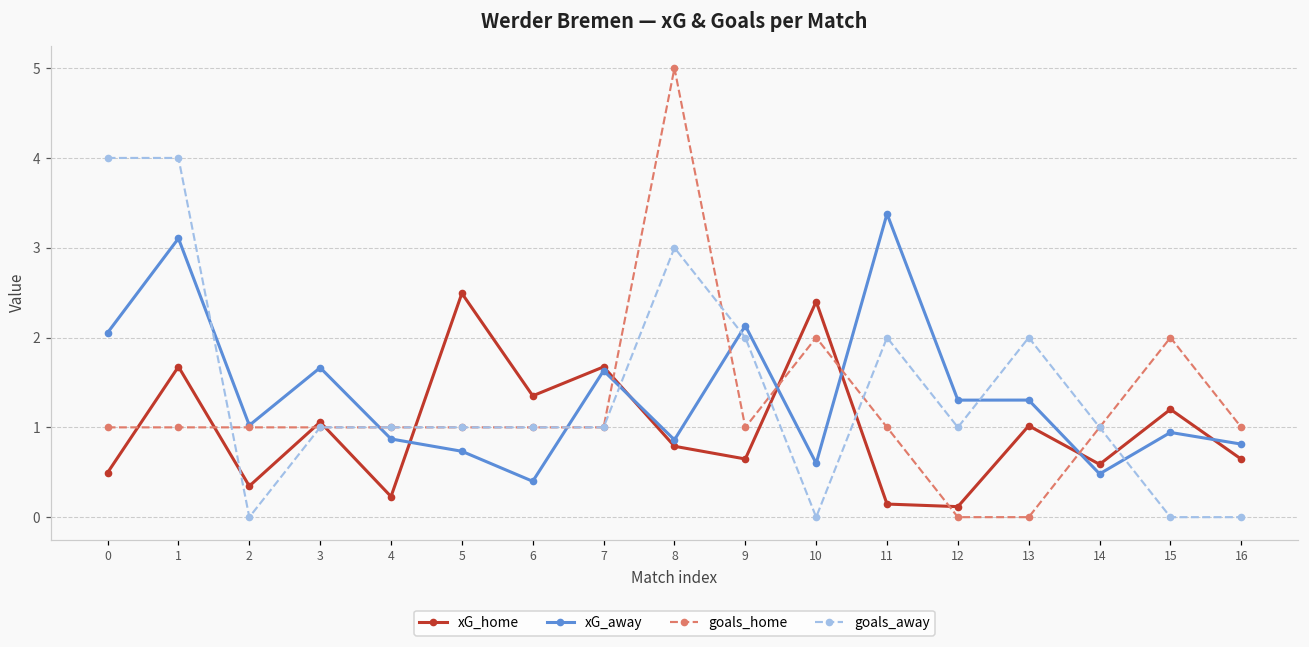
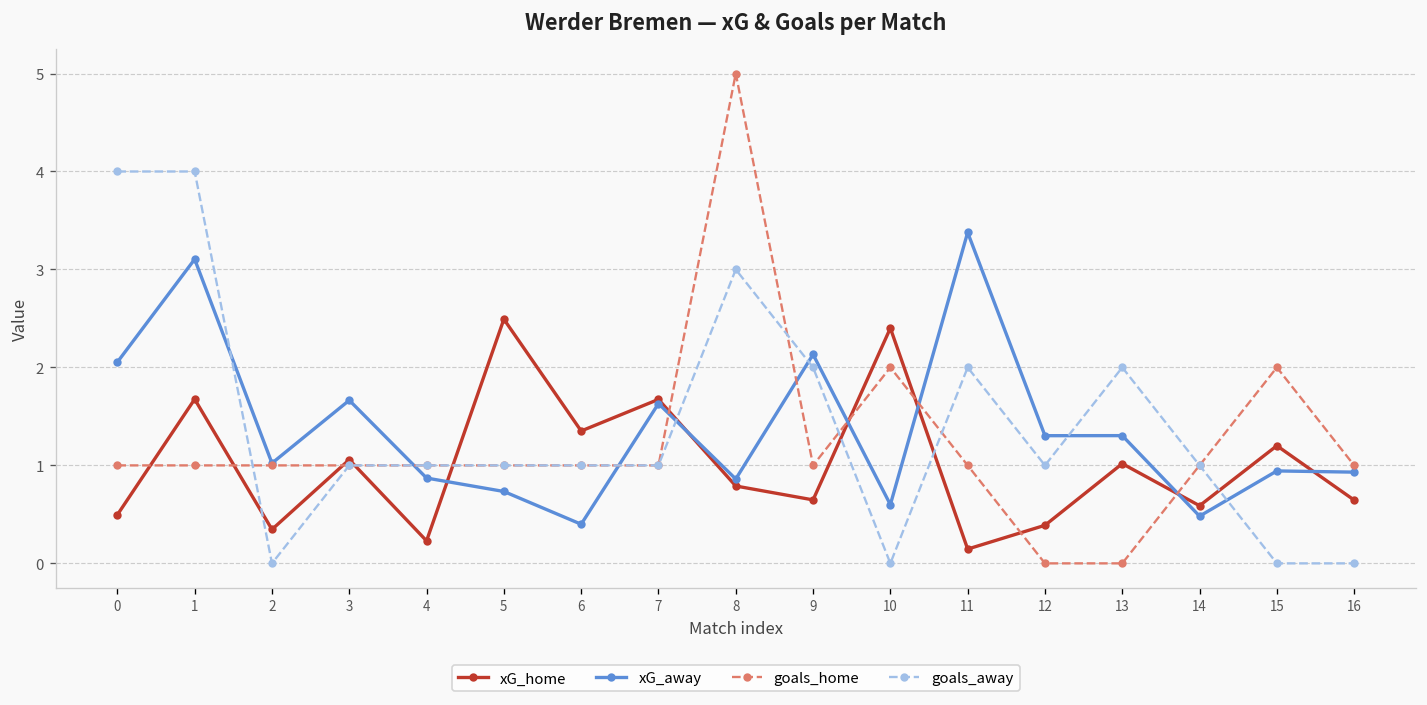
xG_home, 12: 0.1 -> 0.4
xG_away, 16: 0.8 -> 0.9
